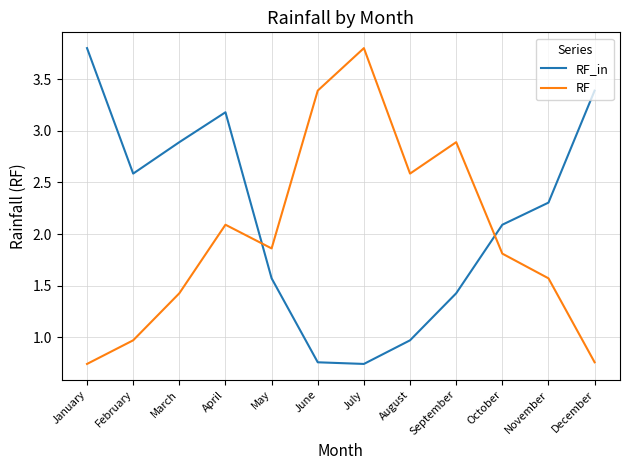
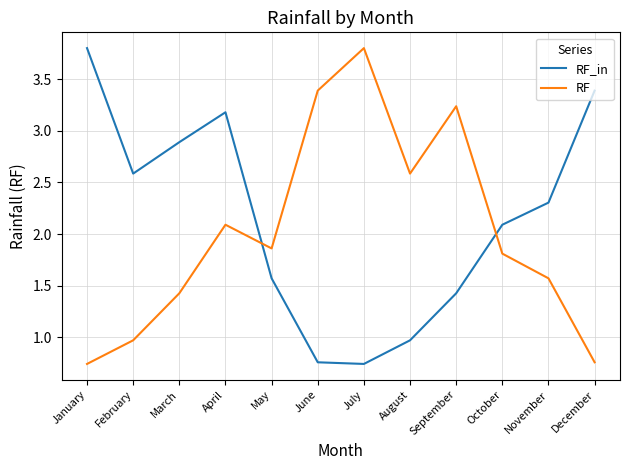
RF, September: 2.89 -> 3.24
